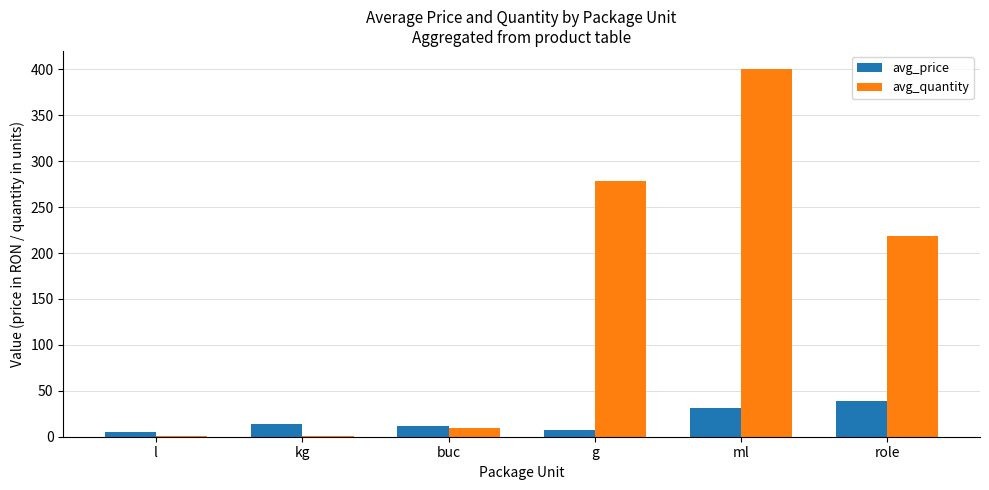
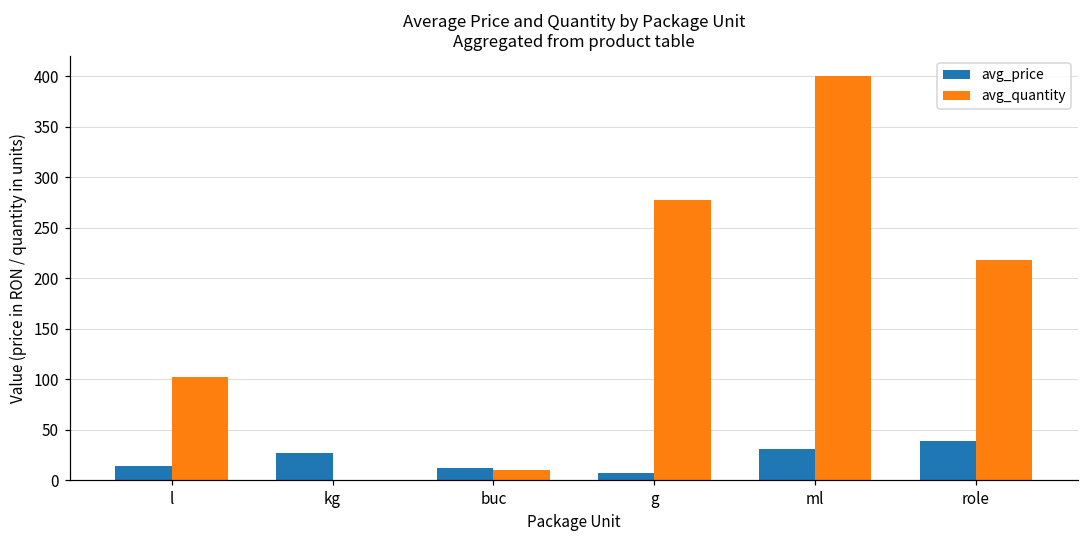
avg_price, l: 0 -> 10
avg_quantity, l: 0 -> 100
avg_price, kg: 10 -> 30
